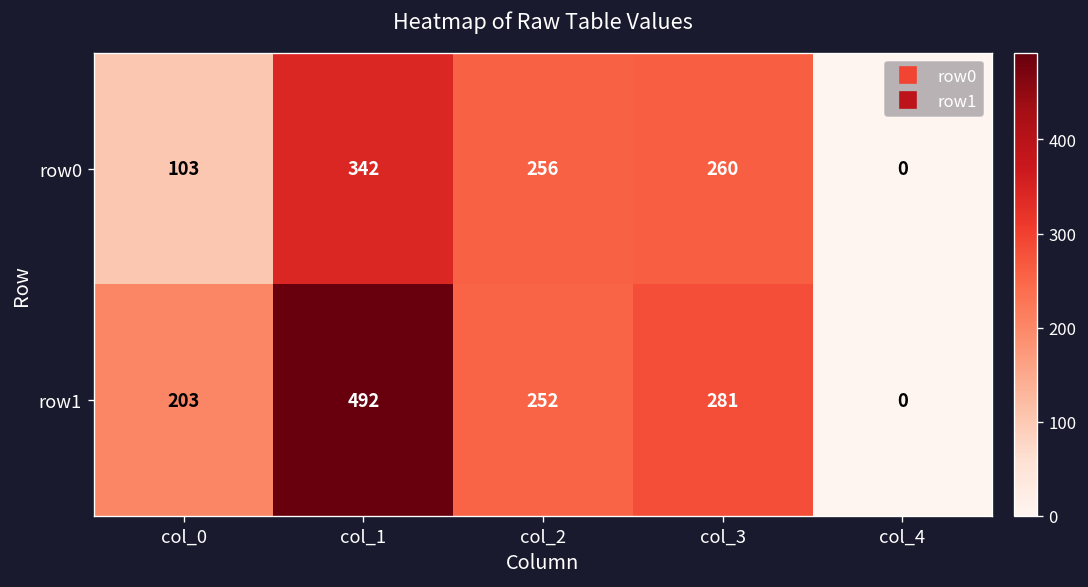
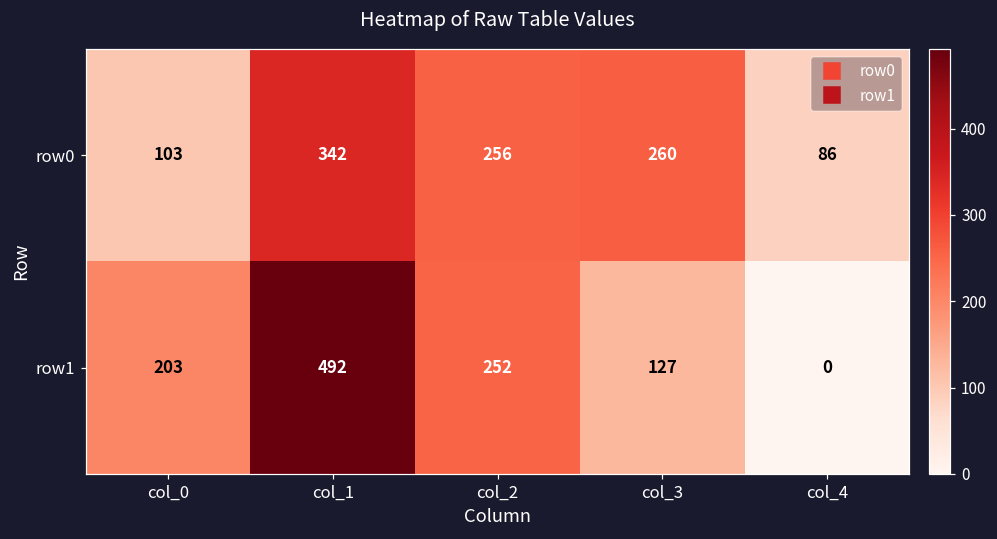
row0, col_4: 0 -> 86
row1, col_3: 281 -> 127
